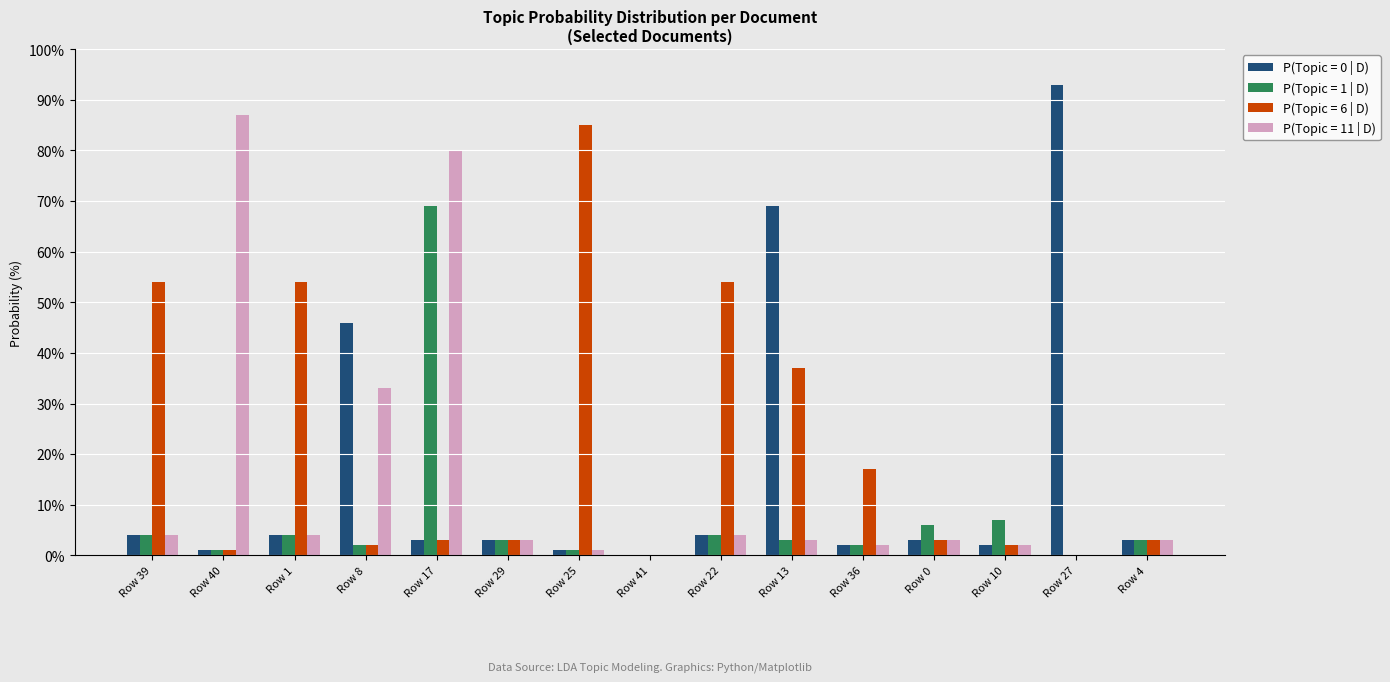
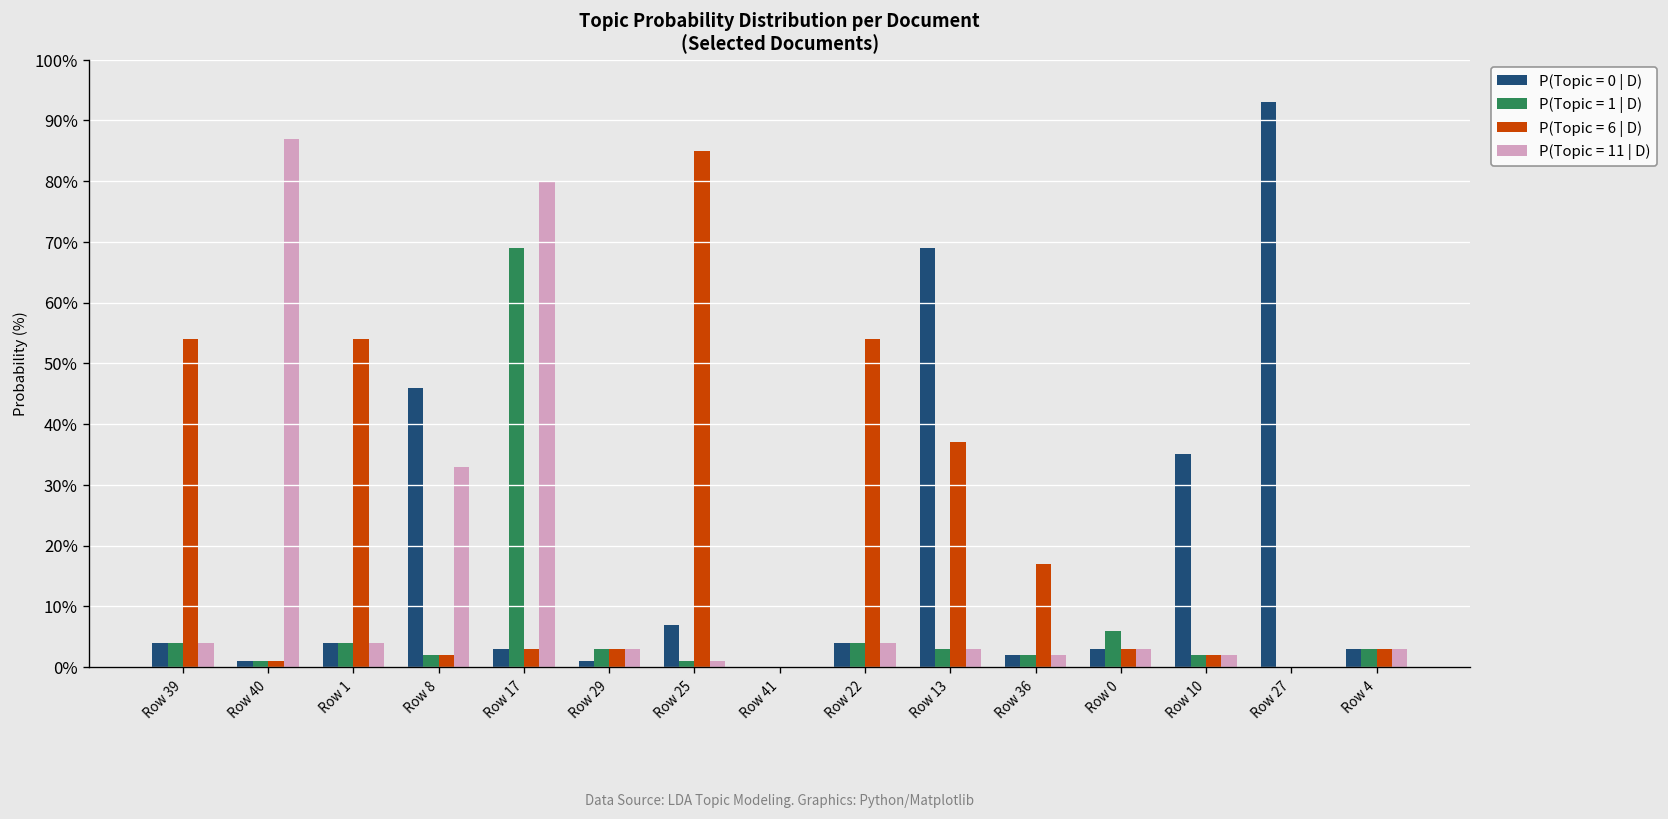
P(Topic = 0 | D), Row 29: 3% -> 1%
P(Topic = 0 | D), Row 25: 1% -> 7%
P(Topic = 0 | D), Row 10: 2% -> 35%
P(Topic = 1 | D), Row 10: 7% -> 2%
